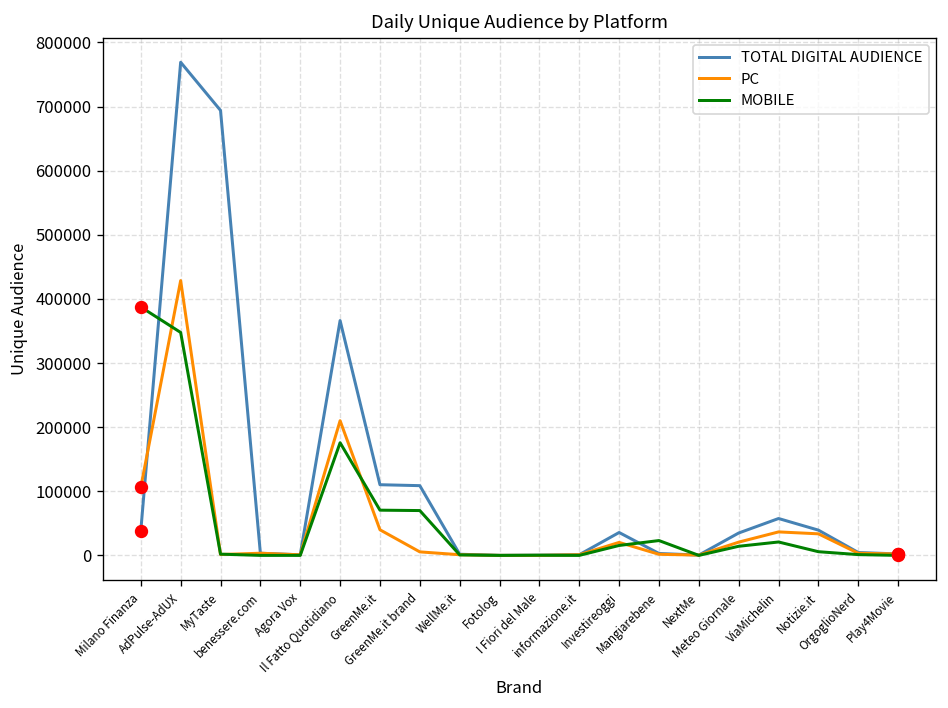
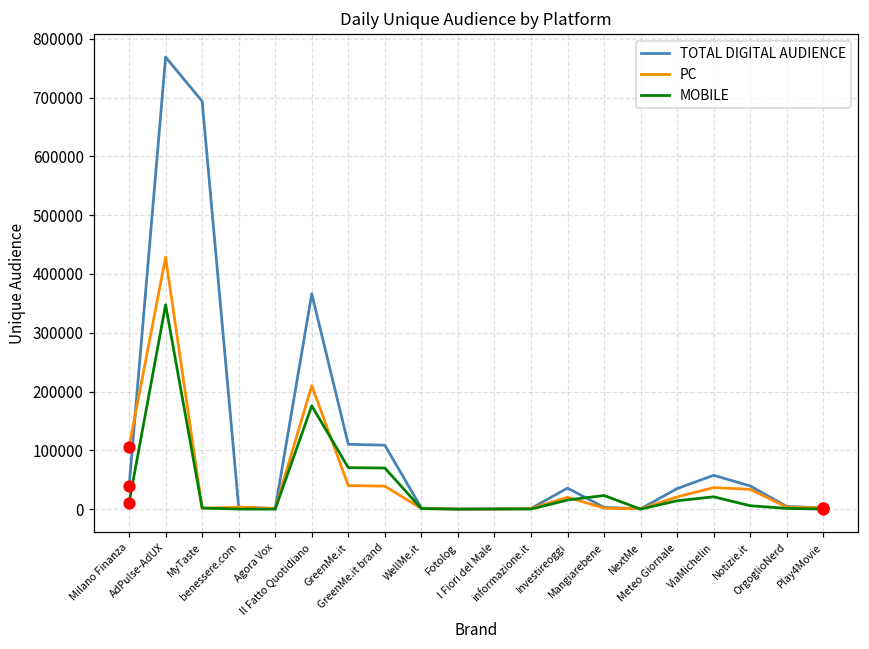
MOBILE, Milano Finanza: 390000 -> 10000
PC, GreenMe.it brand: 10000 -> 40000
